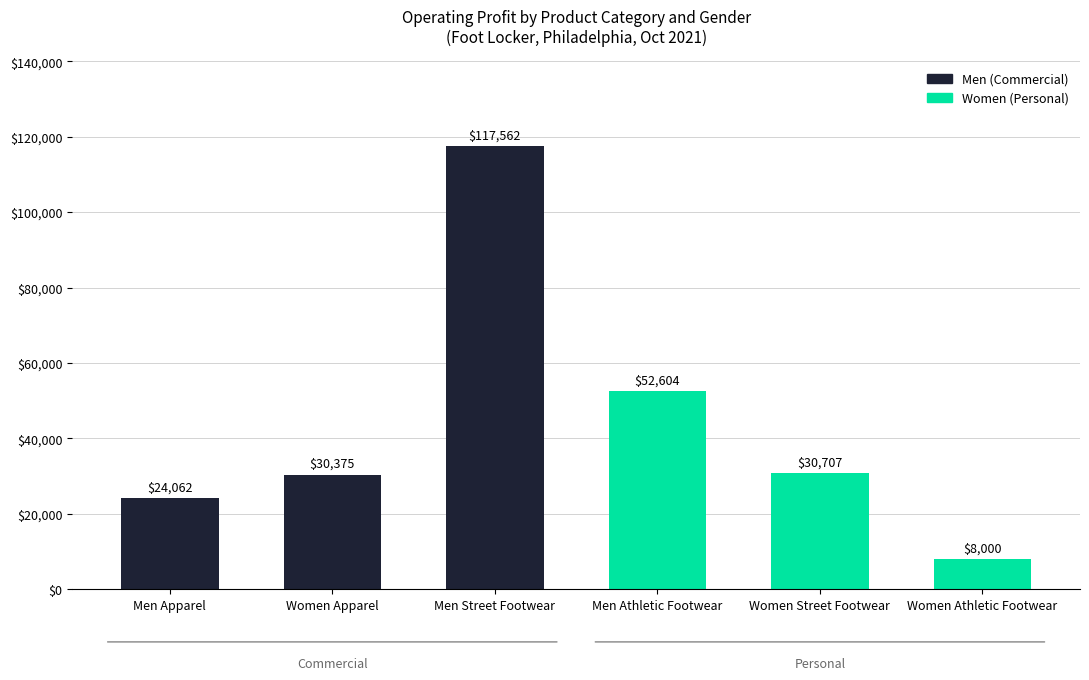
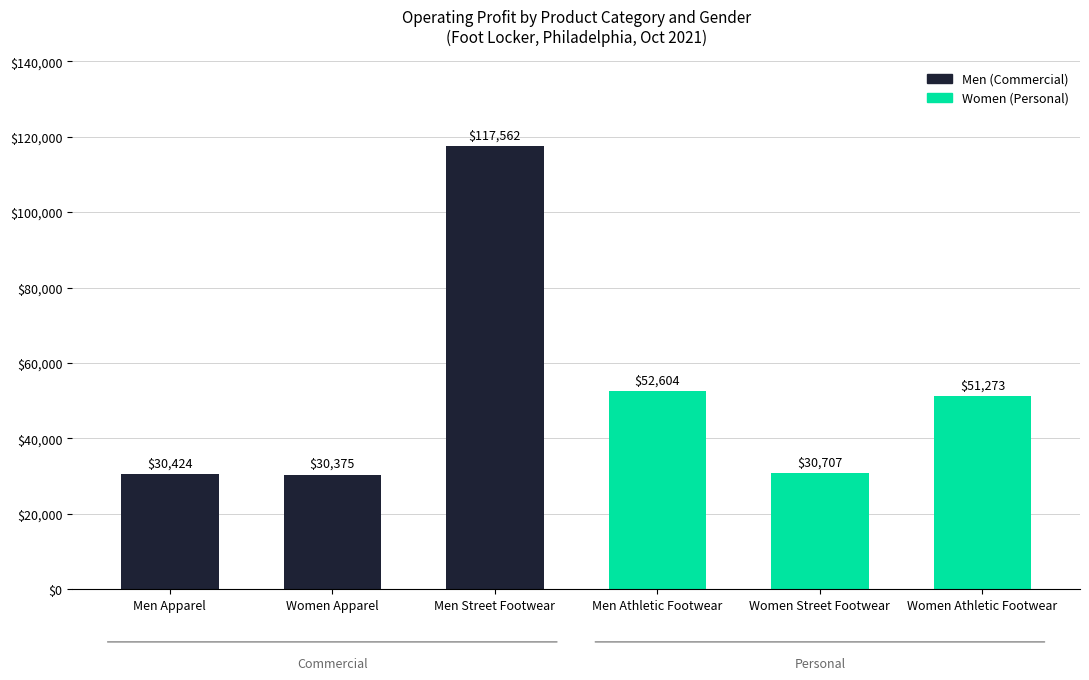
Men Apparel: $24,062 -> $30,424
Women Athletic Footwear: $8,000 -> $51,273
